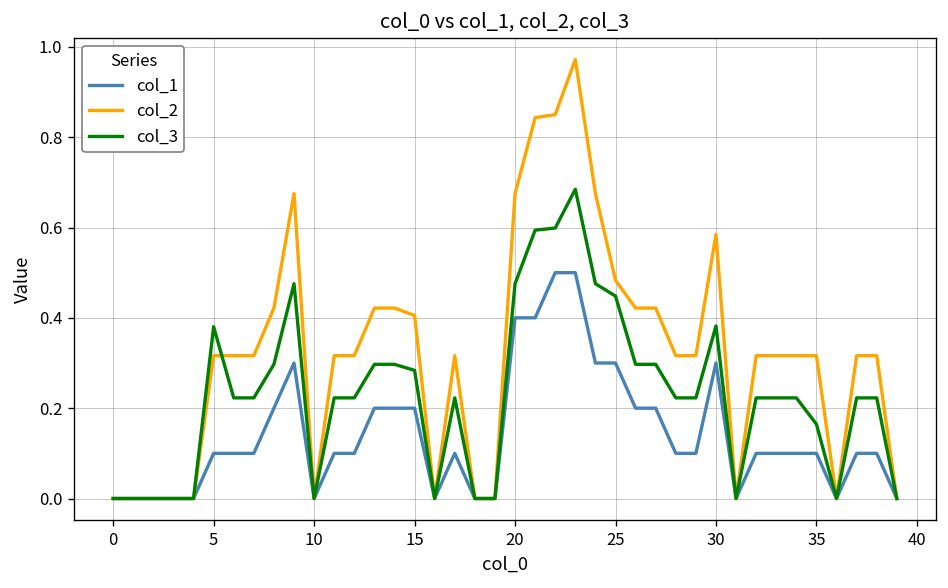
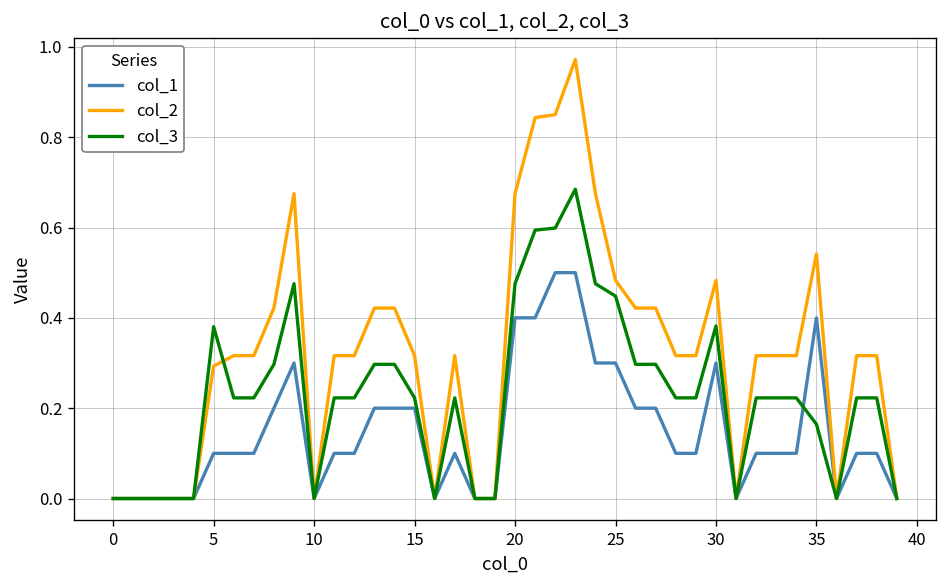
col_2, 5: 0.32 -> 0.29
col_2, 15: 0.41 -> 0.32
col_3, 15: 0.28 -> 0.22
col_2, 30: 0.58 -> 0.48
col_1, 35: 0.1 -> 0.4
col_2, 35: 0.32 -> 0.54
